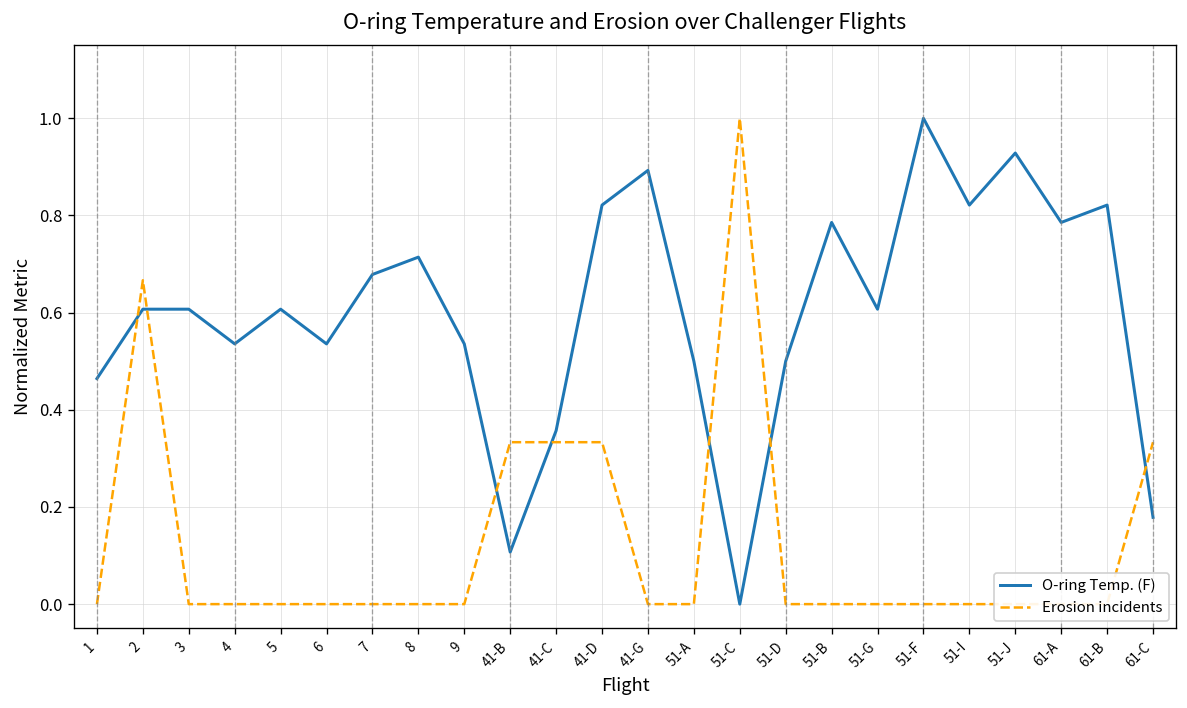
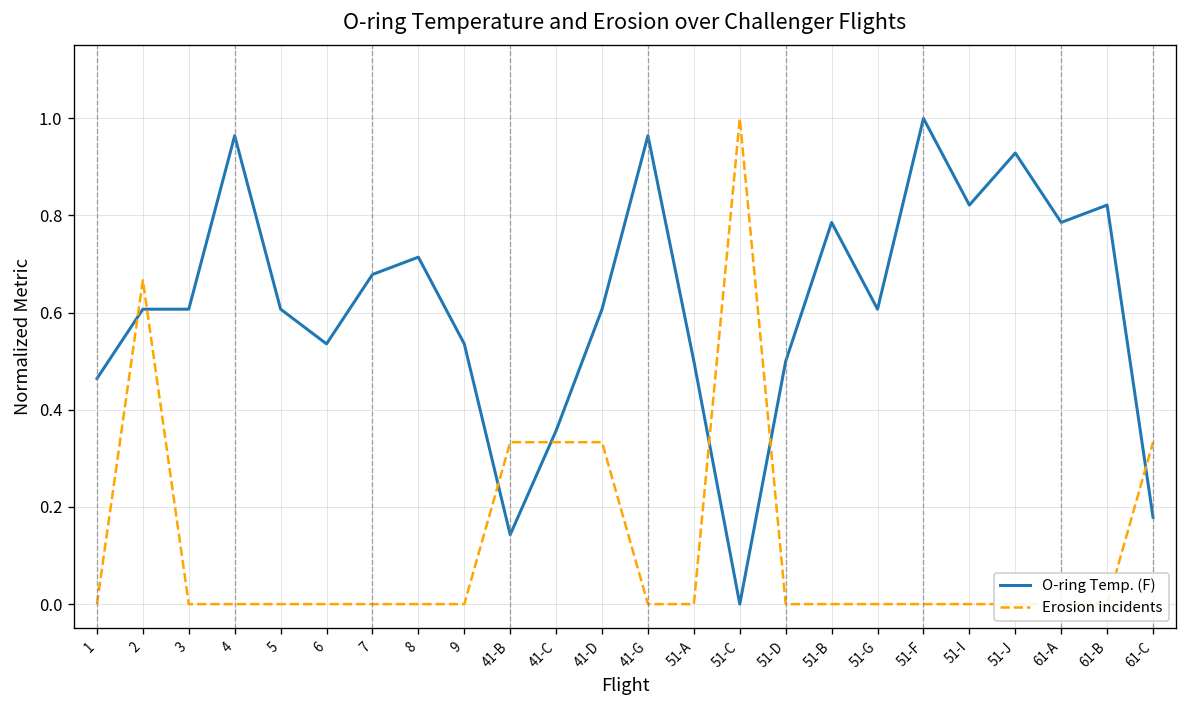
O-ring Temp. (F), 4: 0.54 -> 0.96
O-ring Temp. (F), 41-B: 0.11 -> 0.14
O-ring Temp. (F), 41-D: 0.82 -> 0.61
O-ring Temp. (F), 41-G: 0.89 -> 0.96
